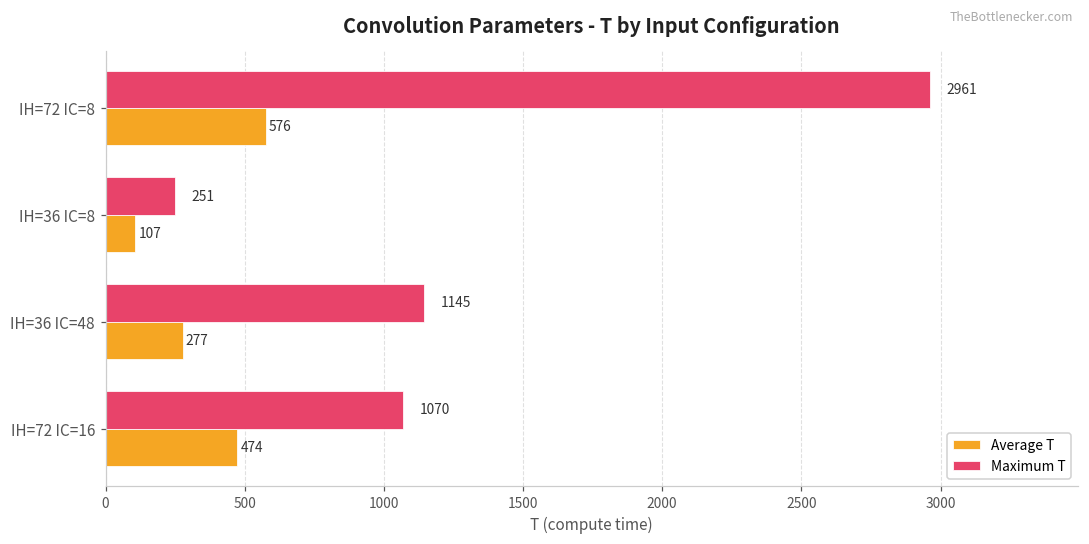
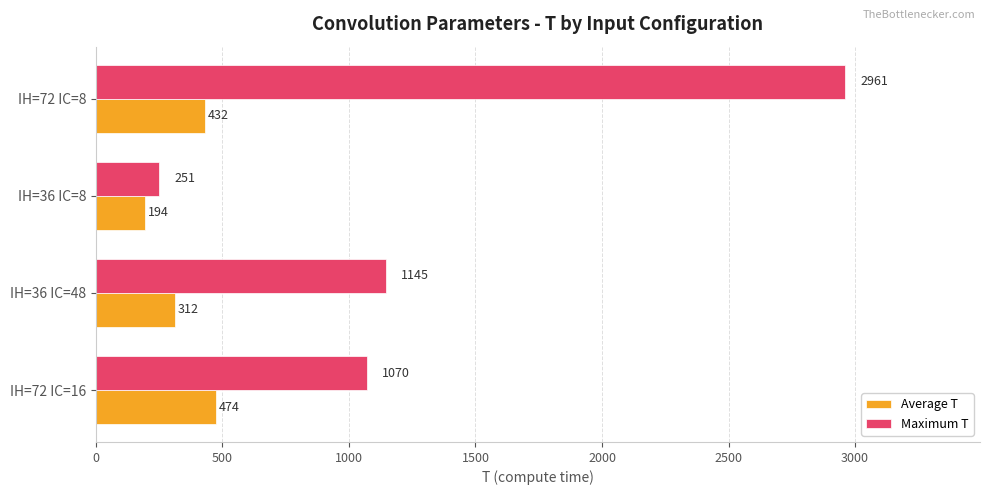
Average T, IH=72 IC=8: 576 -> 432
Average T, IH=36 IC=8: 107 -> 194
Average T, IH=36 IC=48: 277 -> 312
